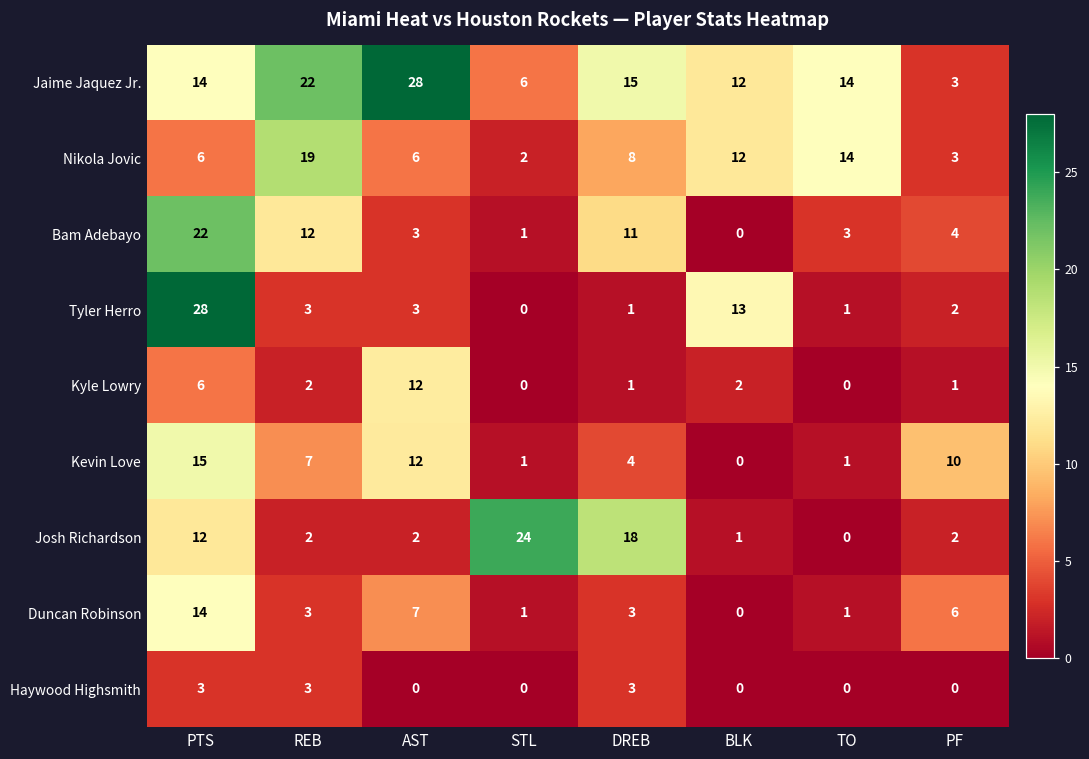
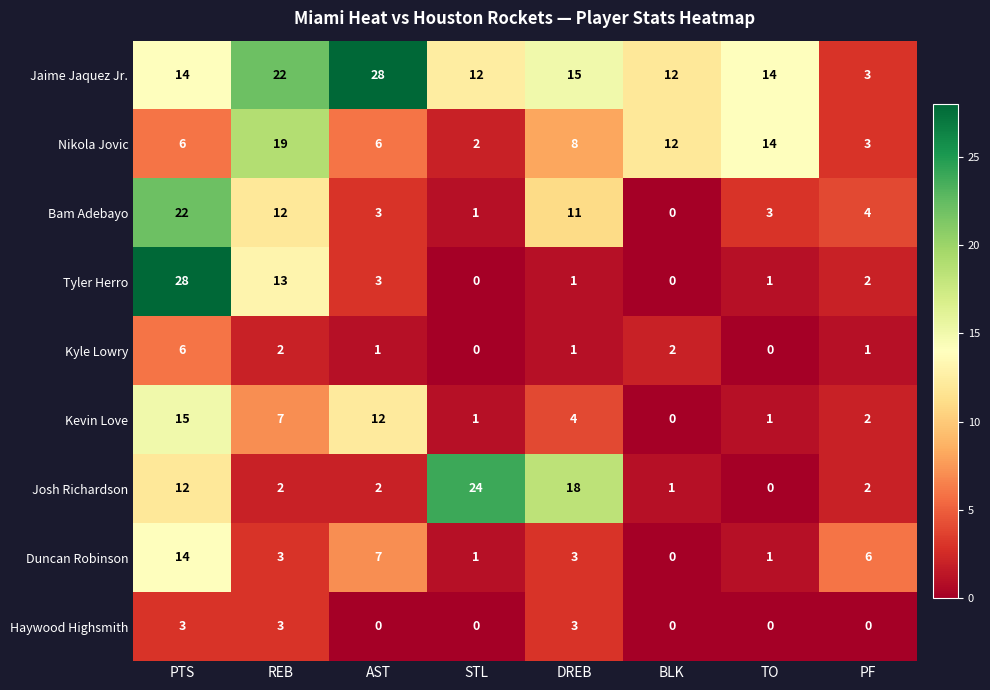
Jaime Jaquez Jr., STL: 6 -> 12
Tyler Herro, REB: 3 -> 13
Tyler Herro, BLK: 13 -> 0
Kyle Lowry, AST: 12 -> 1
Kevin Love, PF: 10 -> 2
